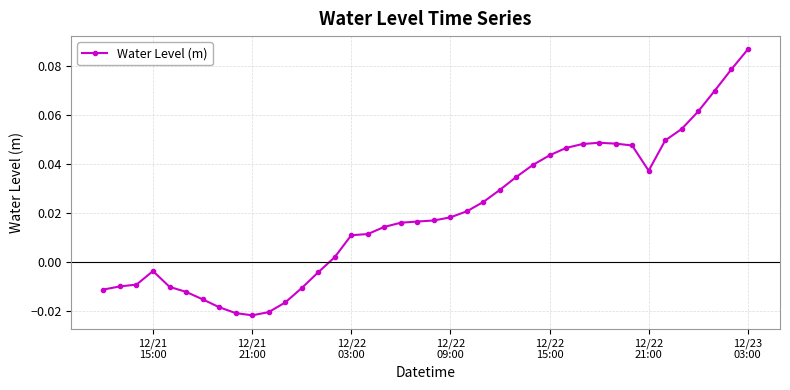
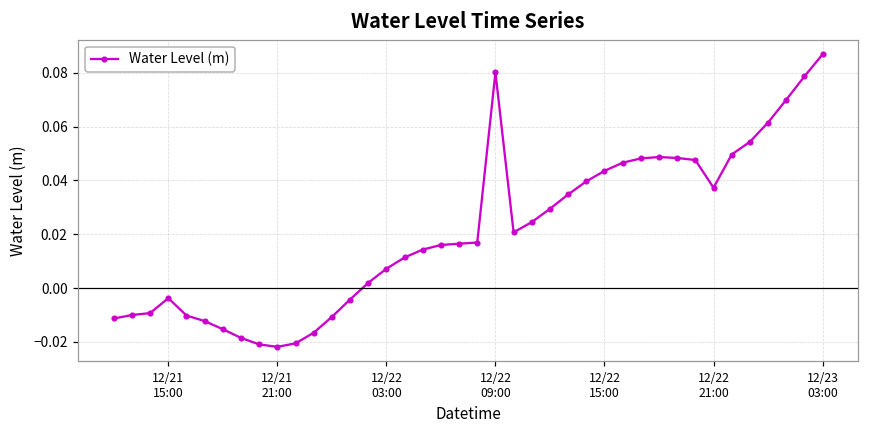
12/22 03:00: 0.011 -> 0.007
12/22 09:00: 0.018 -> 0.080
